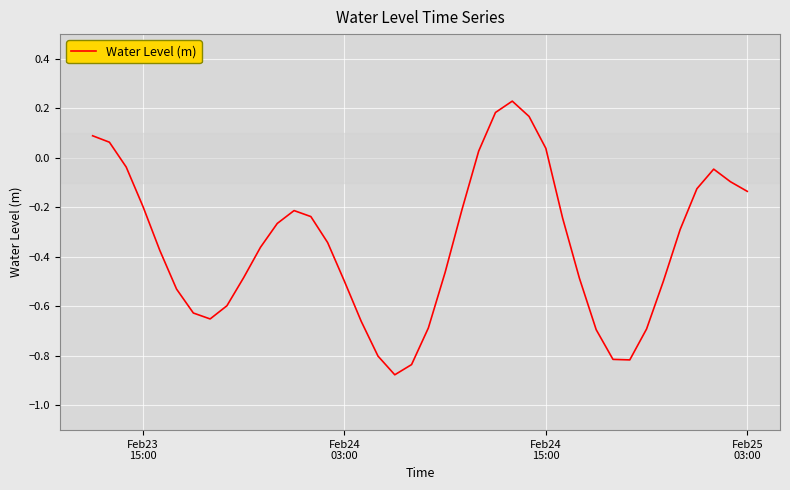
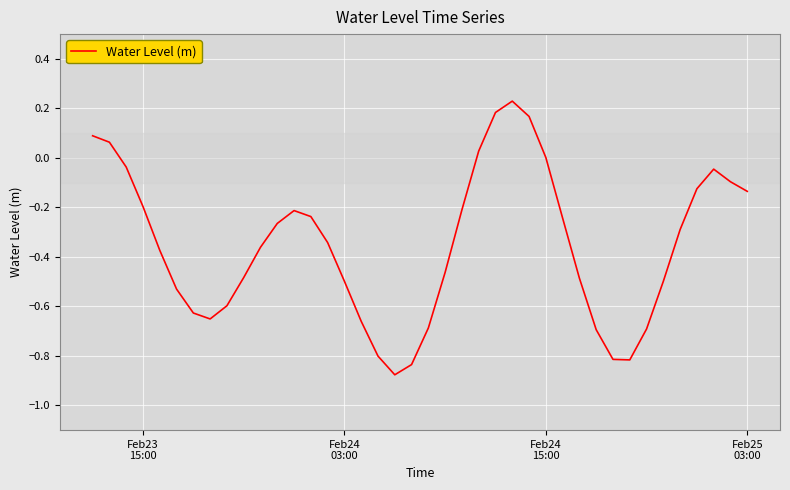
Feb24 15:00: 0.04 -> 0.00
